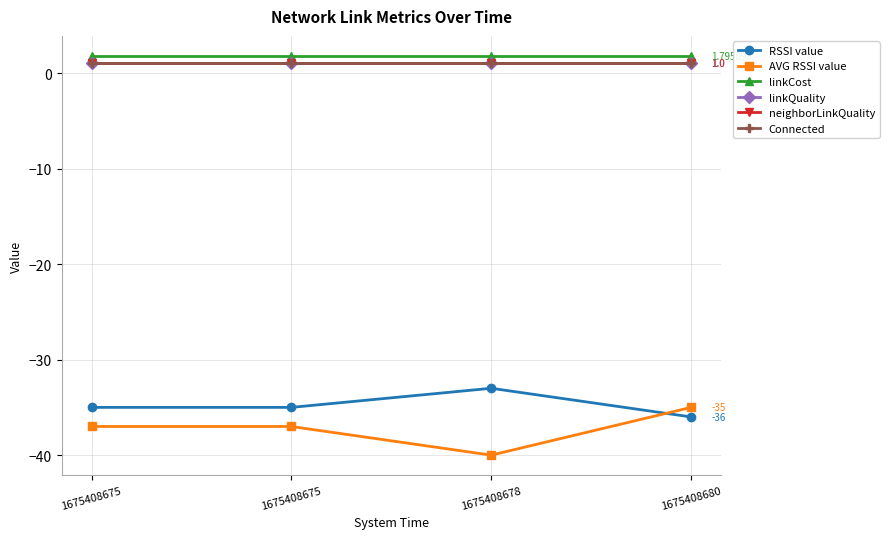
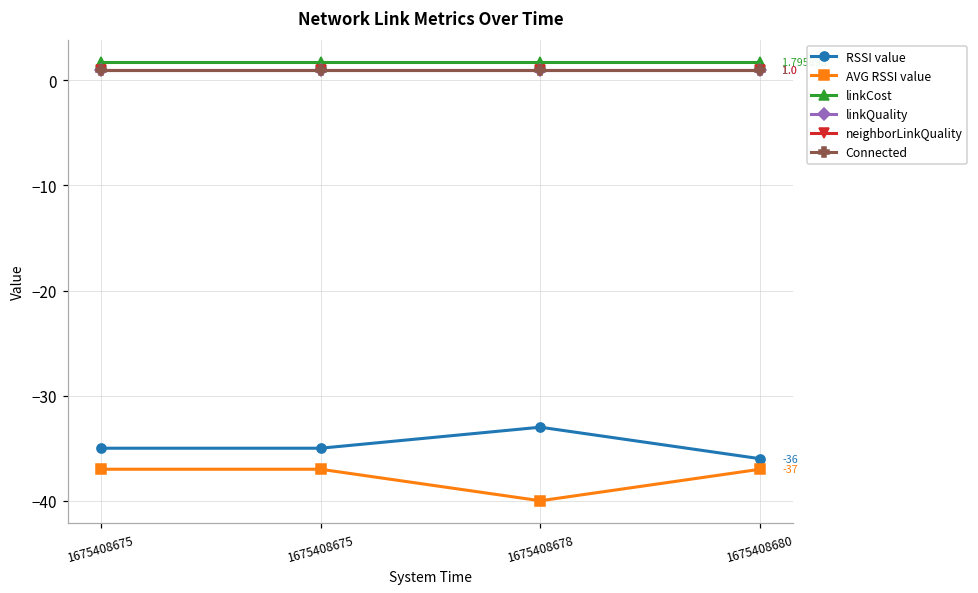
AVG RSSI value, 1675408680: -35 -> -37
